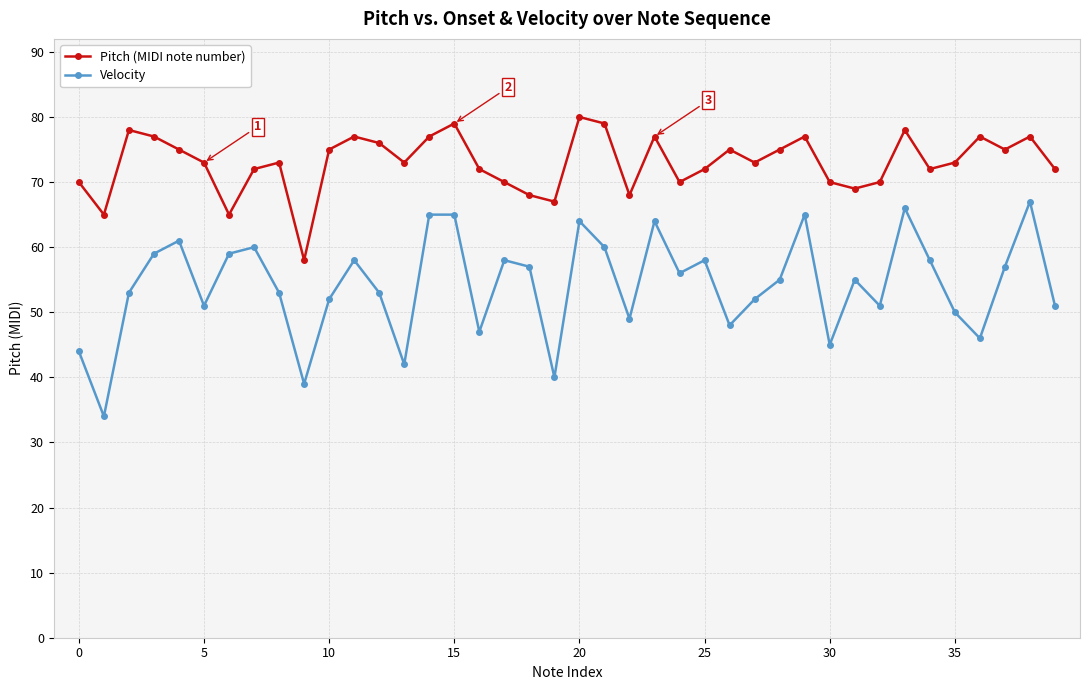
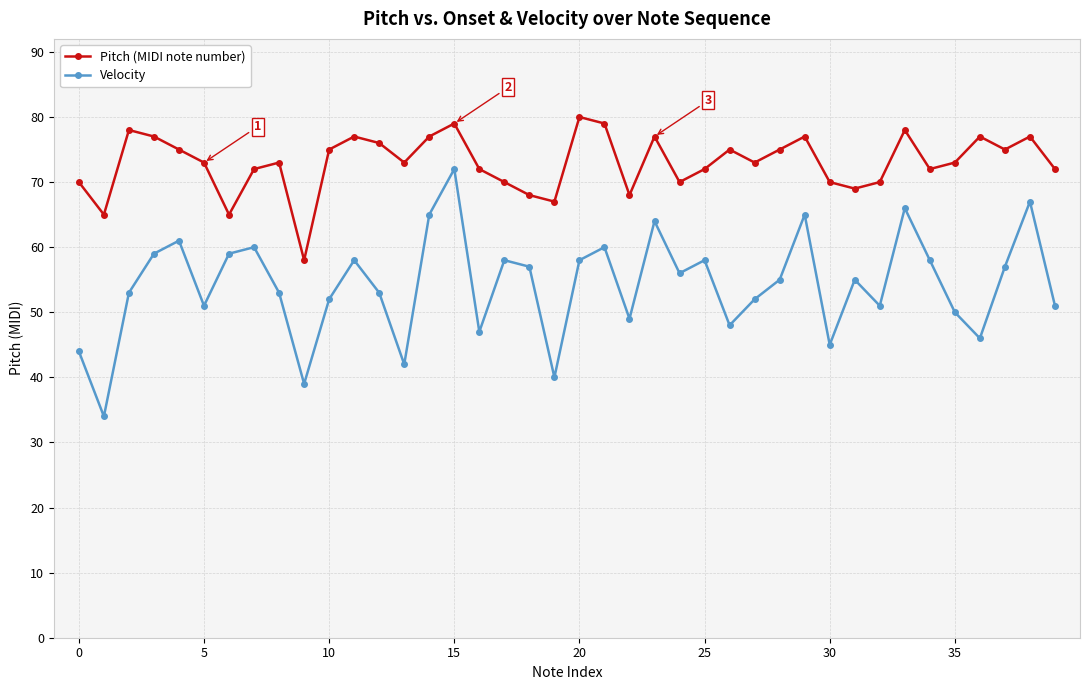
Velocity, 15: 65 -> 72
Velocity, 20: 64 -> 58
